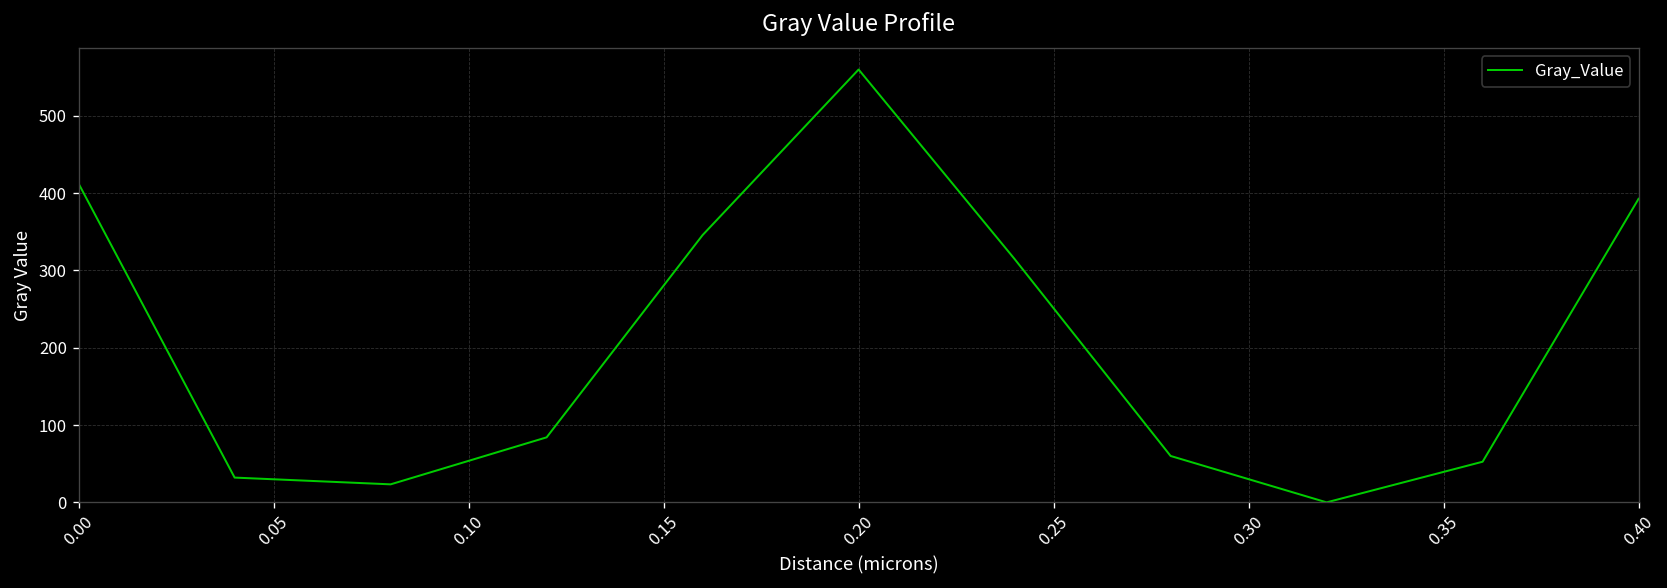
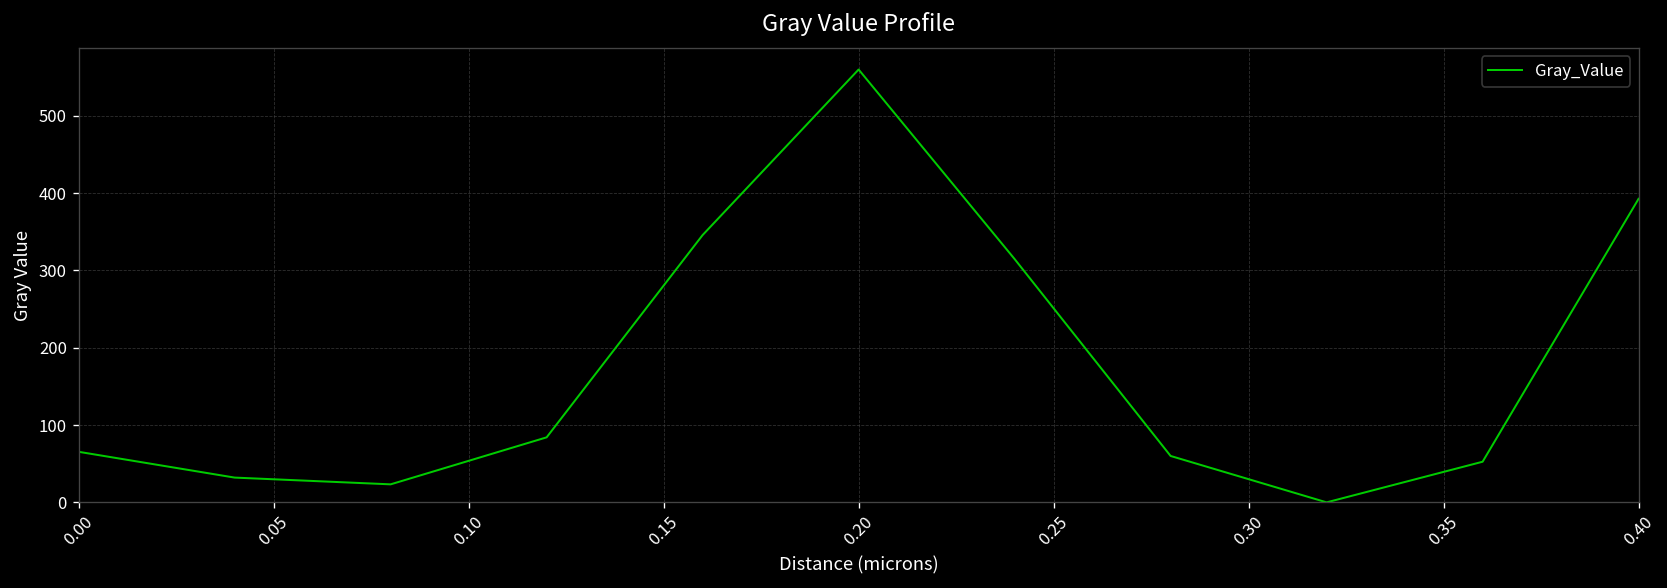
0.00: 410 -> 70
